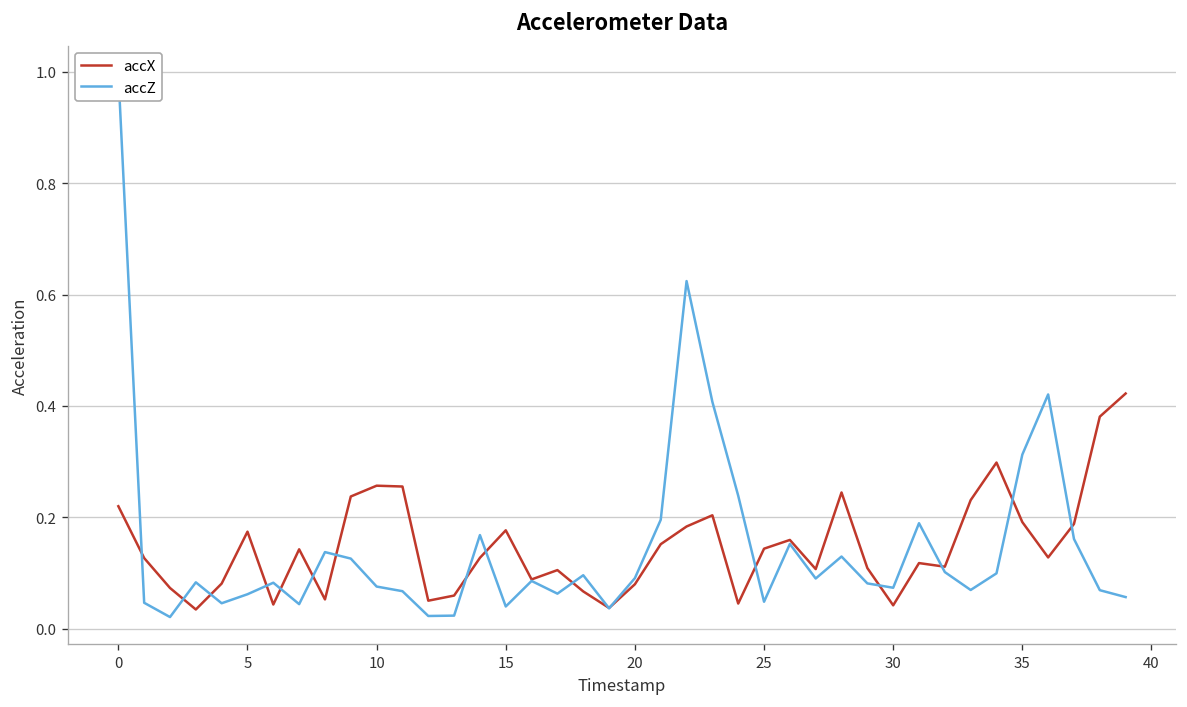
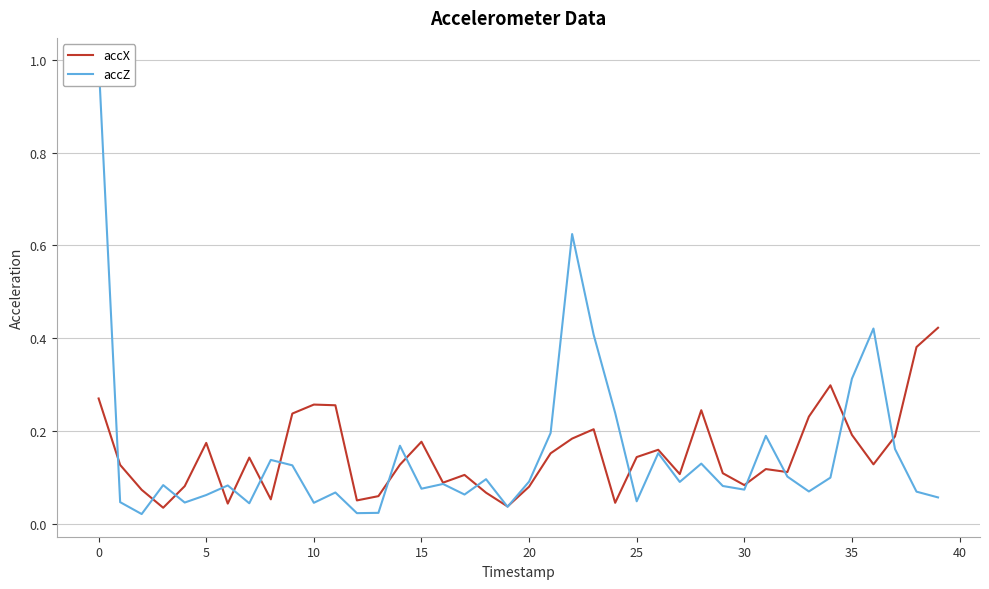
accX, 0: 0.22 -> 0.27
accZ, 10: 0.08 -> 0.05
accZ, 15: 0.04 -> 0.08
accX, 30: 0.04 -> 0.08
